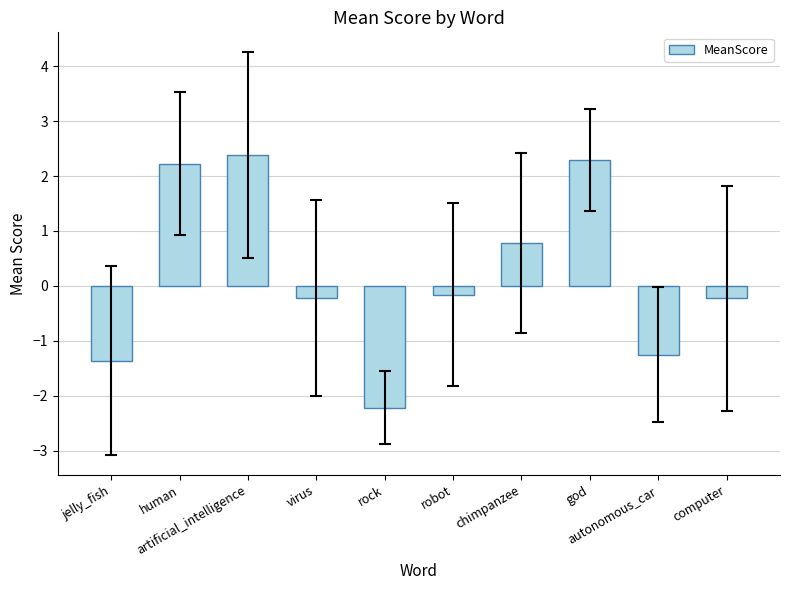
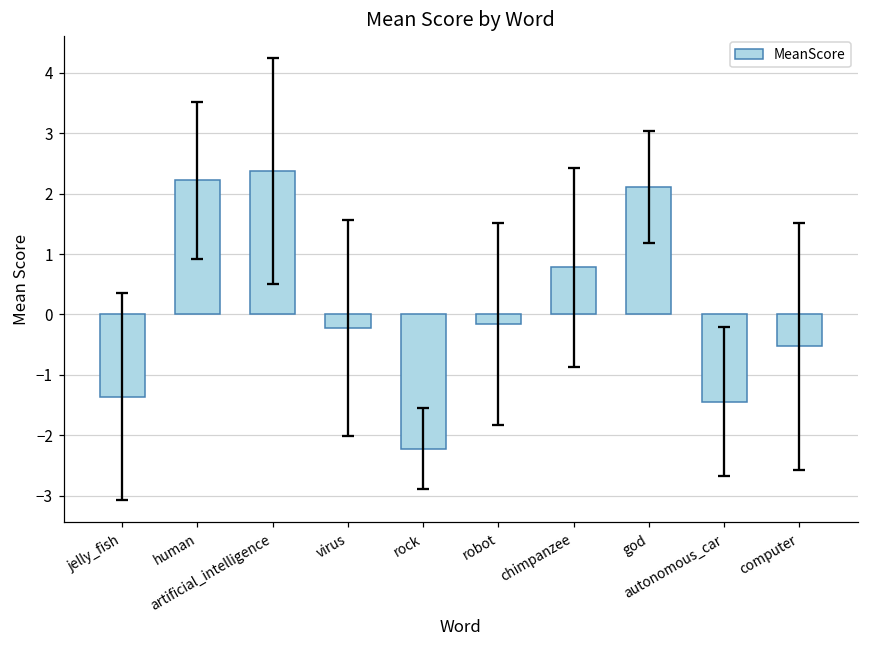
MeanScore, god: 2.3 -> 2.1
MeanScore, autonomous_car: -1.3 -> -1.4
MeanScore, computer: -0.2 -> -0.5
